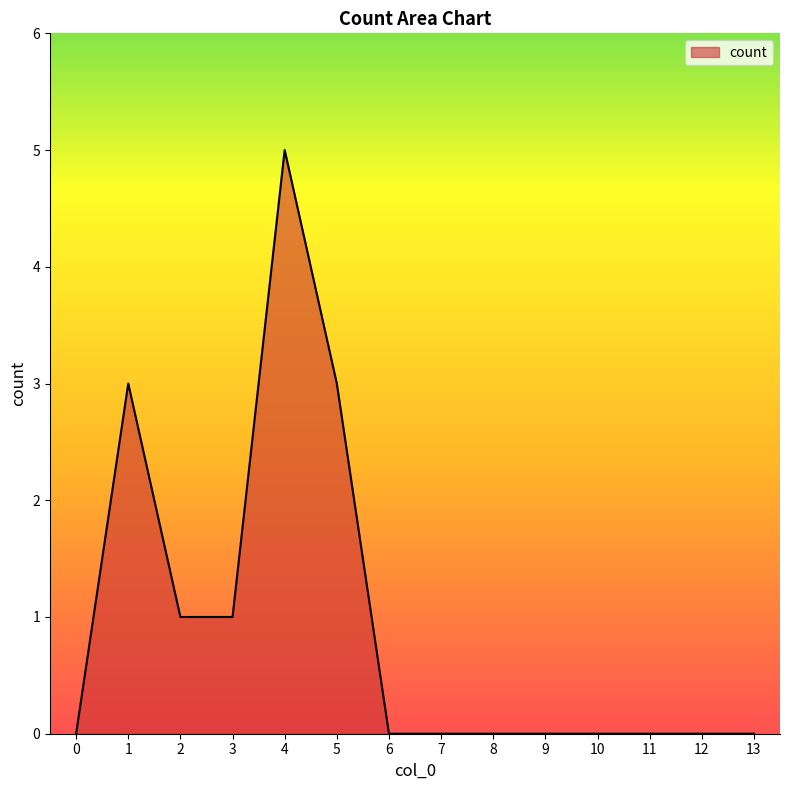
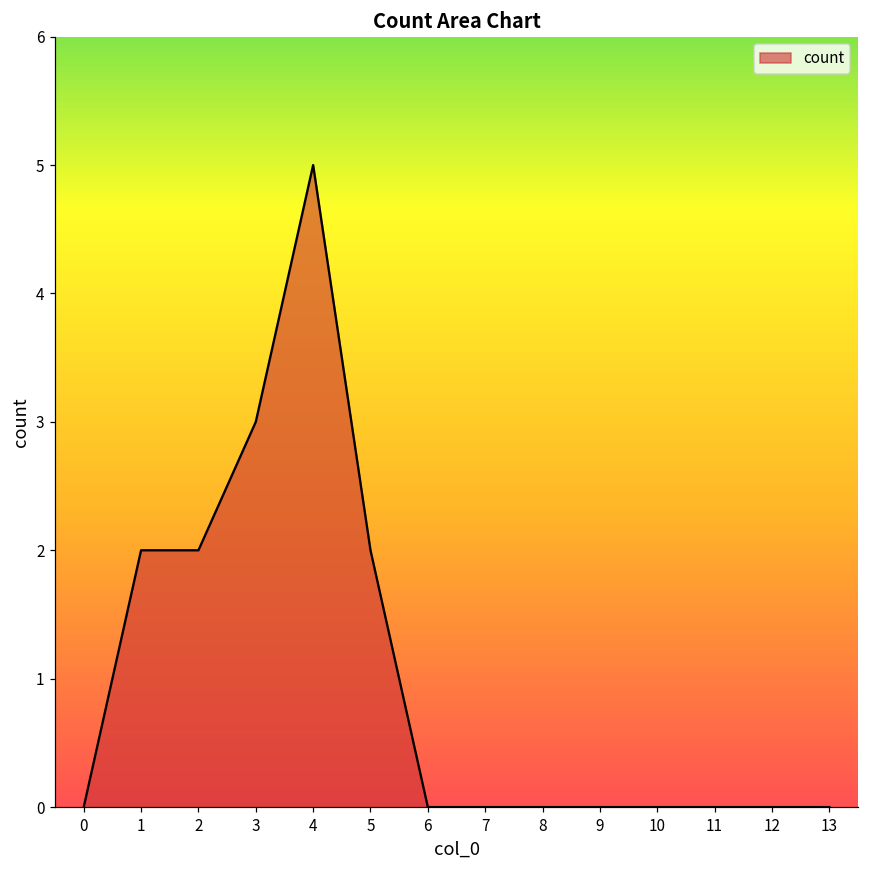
1: 3 -> 2
2: 1 -> 2
3: 1 -> 3
5: 3 -> 2
